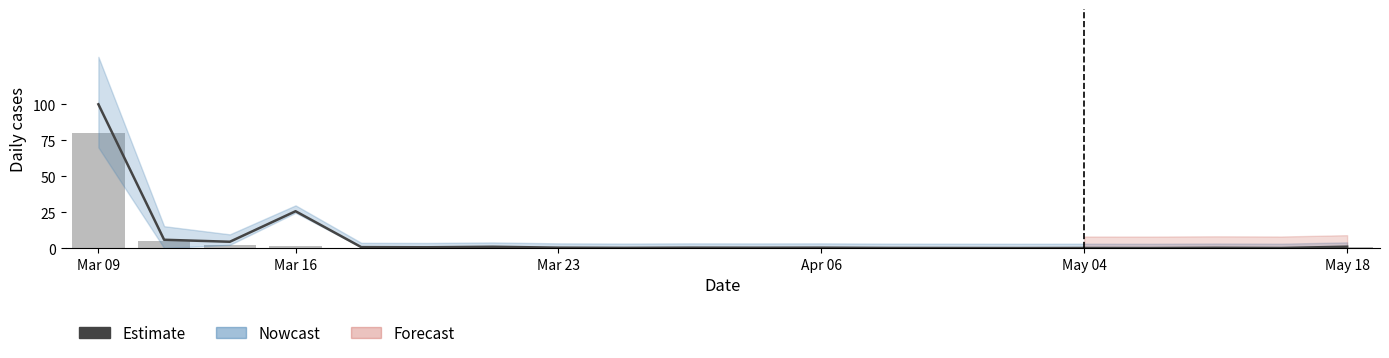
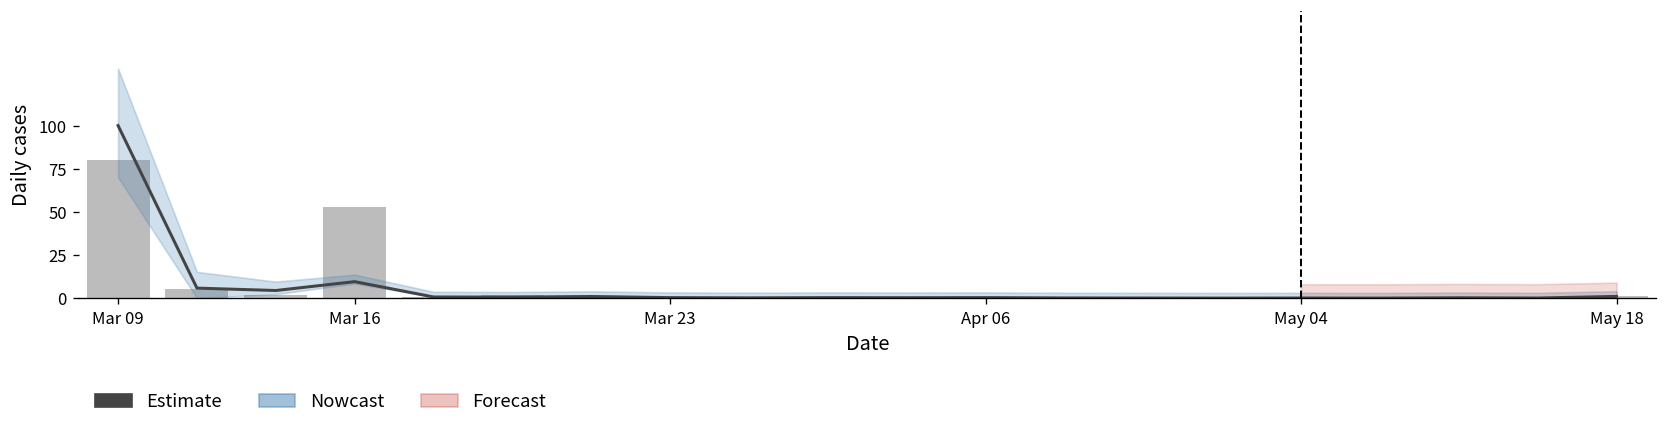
Estimate, Mar 16: 26 -> 10
Nowcast, Mar 16: 2 -> 53
